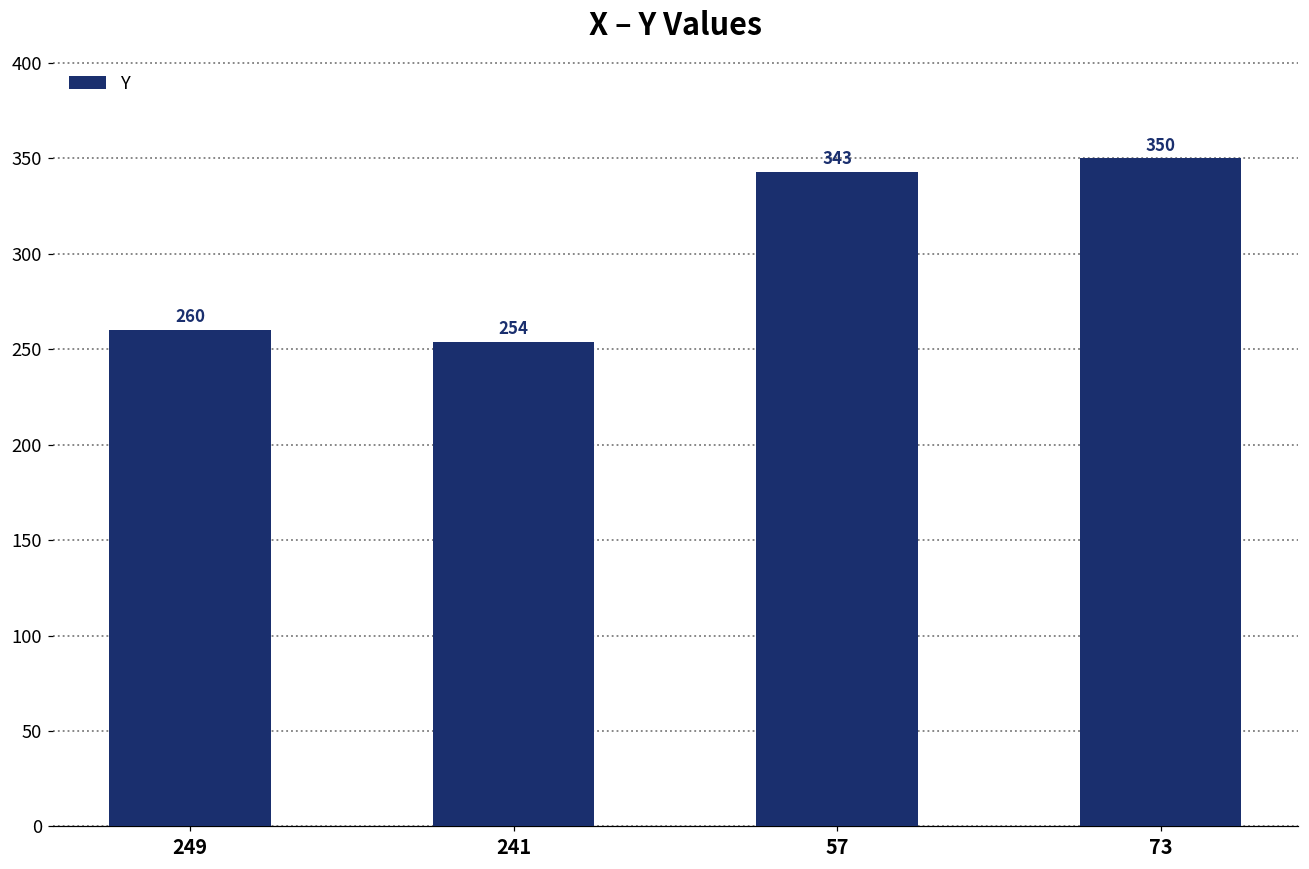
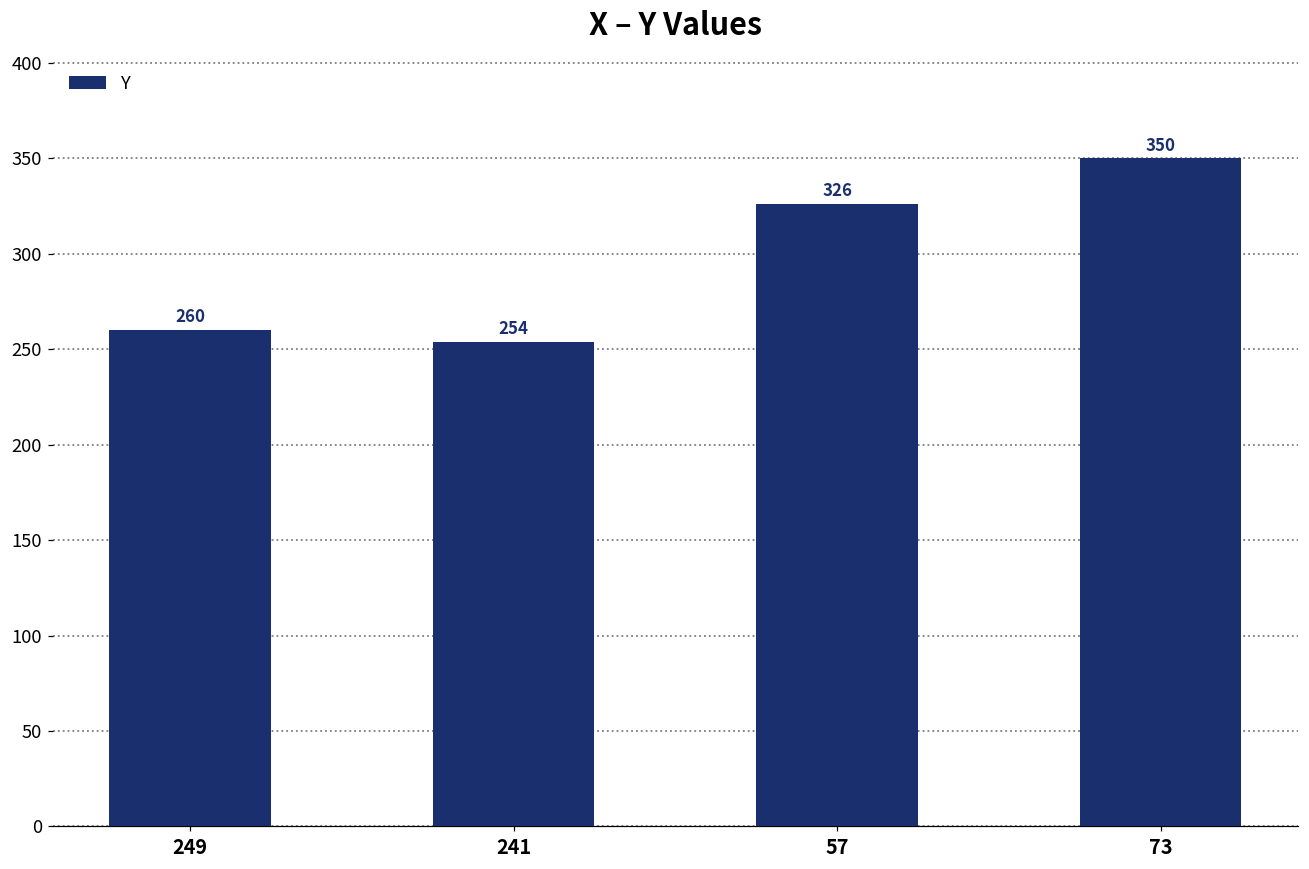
57: 343 -> 326
